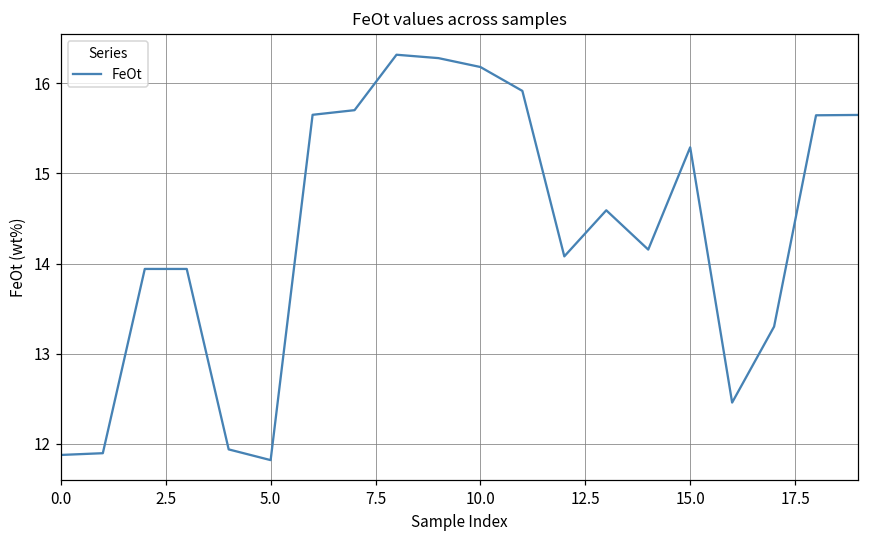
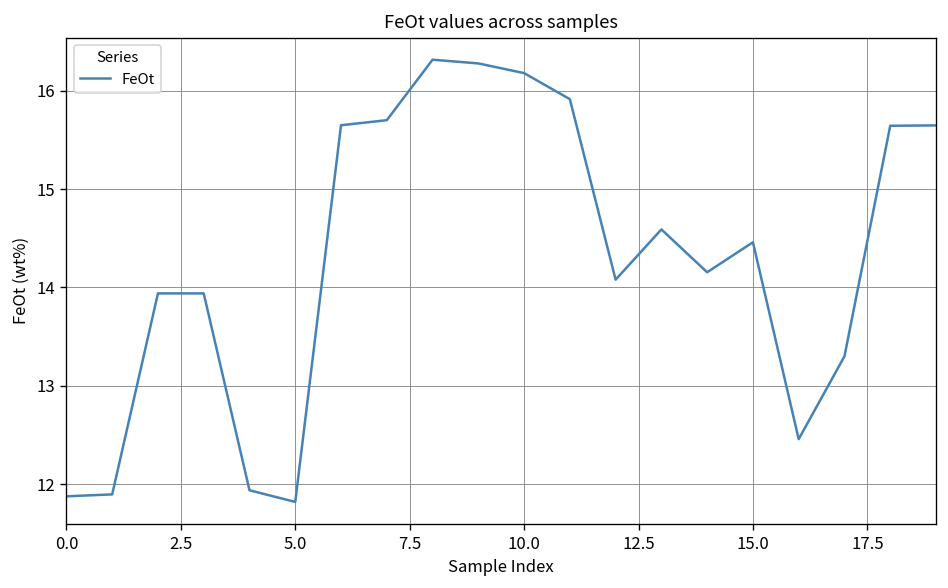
15.0: 15.3 -> 14.5
